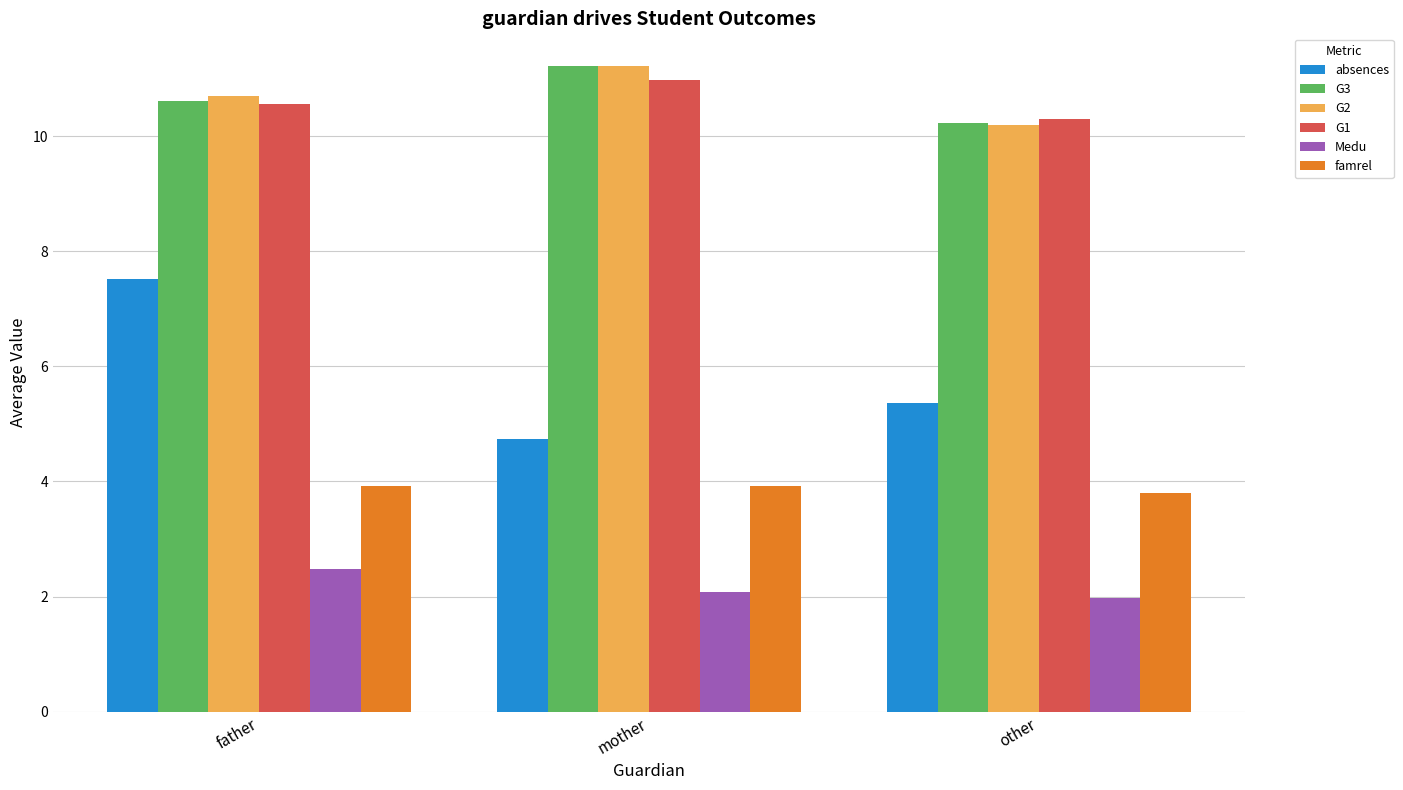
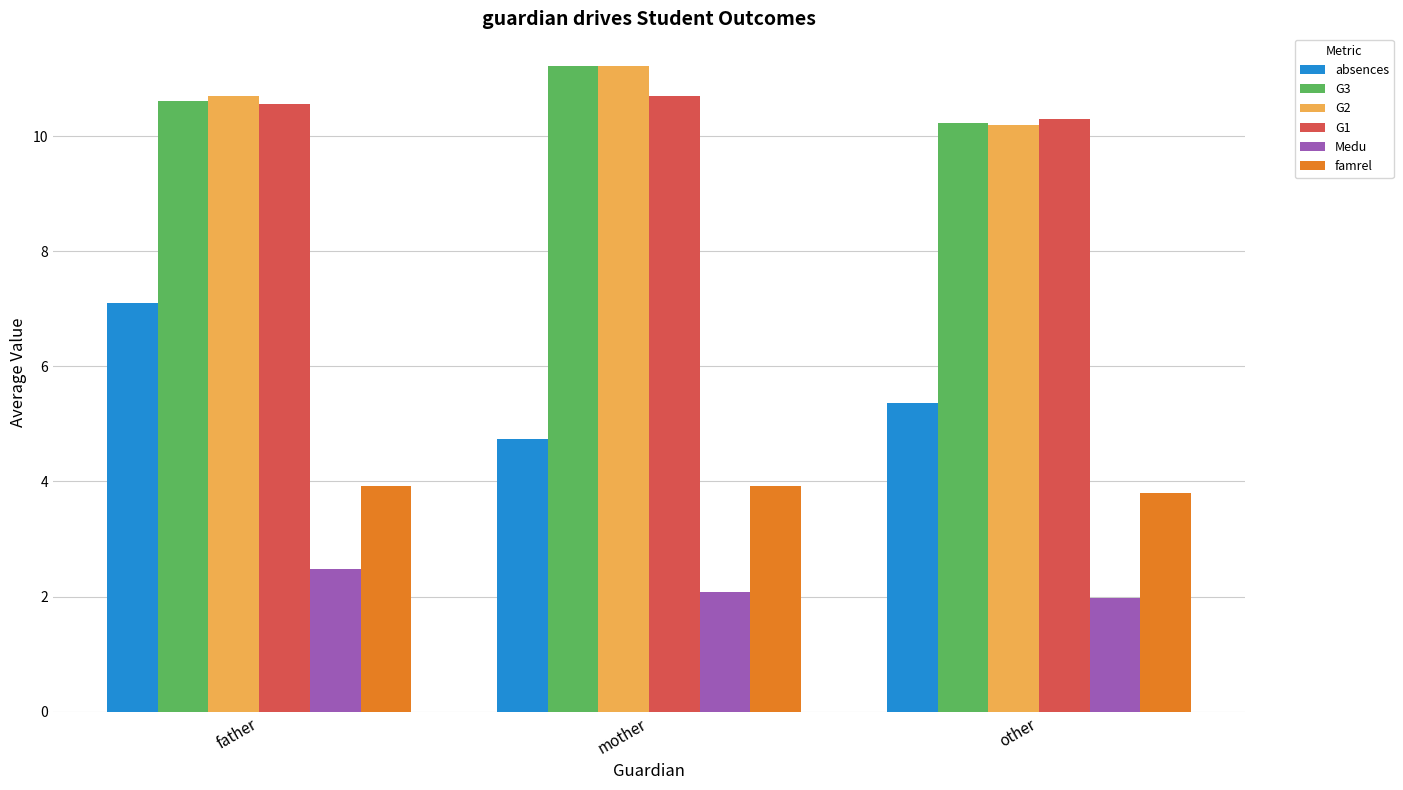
absences, father: 7.5 -> 7.1
G1, mother: 11.0 -> 10.7
